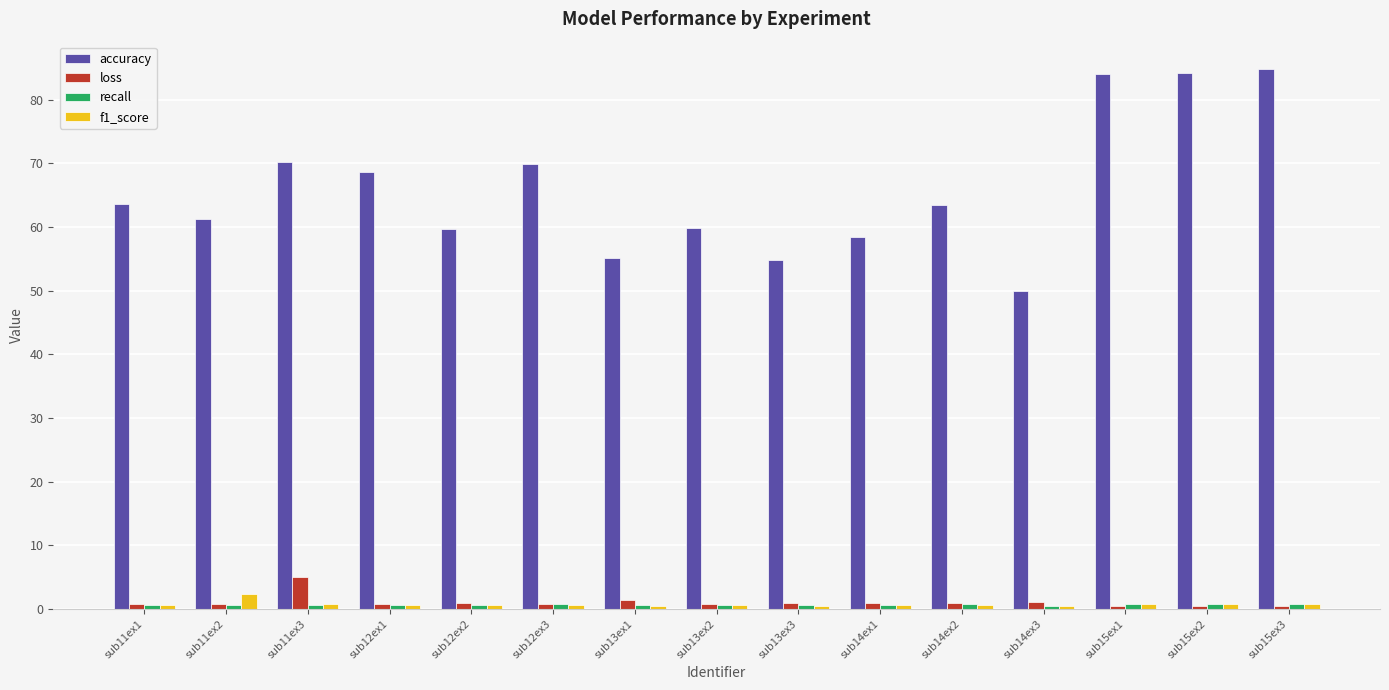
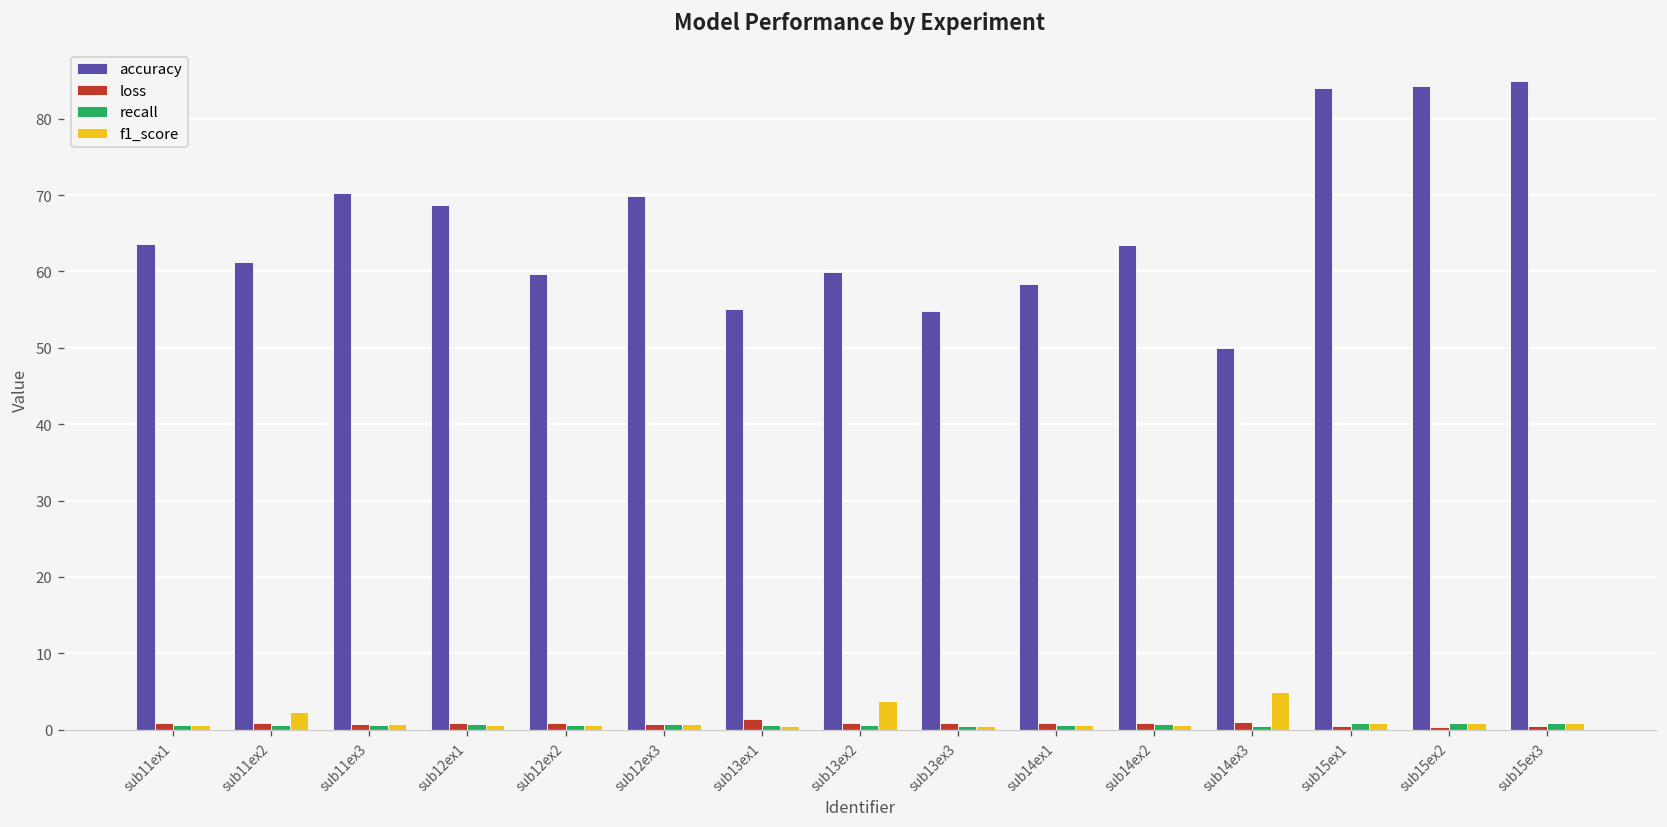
loss, sub11ex3: 5 -> 1
f1_score, sub13ex2: 1 -> 4
f1_score, sub14ex3: 0 -> 5
